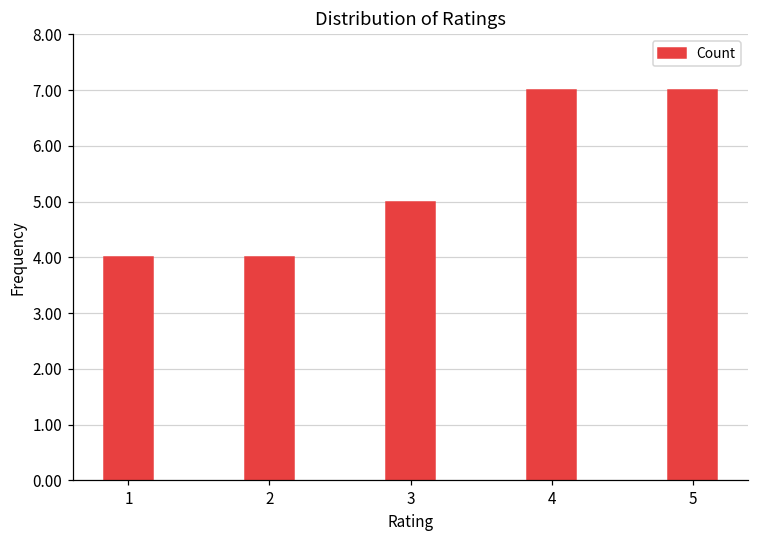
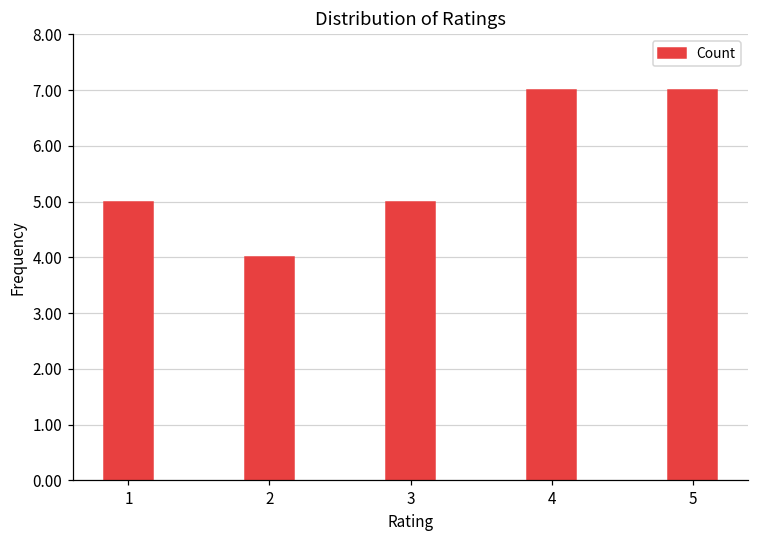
1: 4 -> 5
